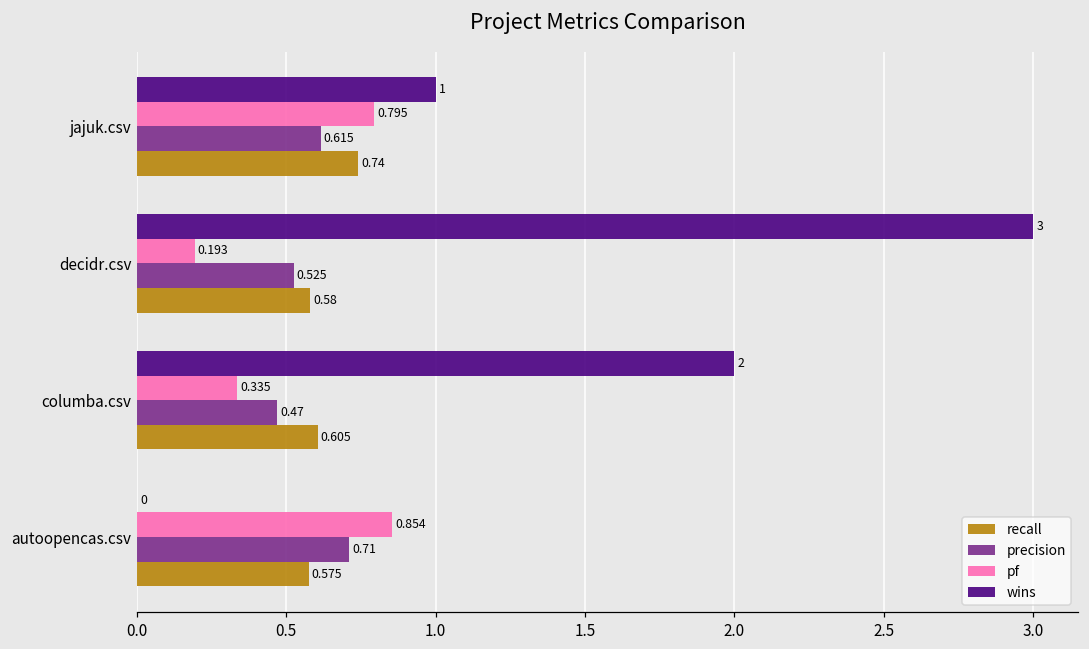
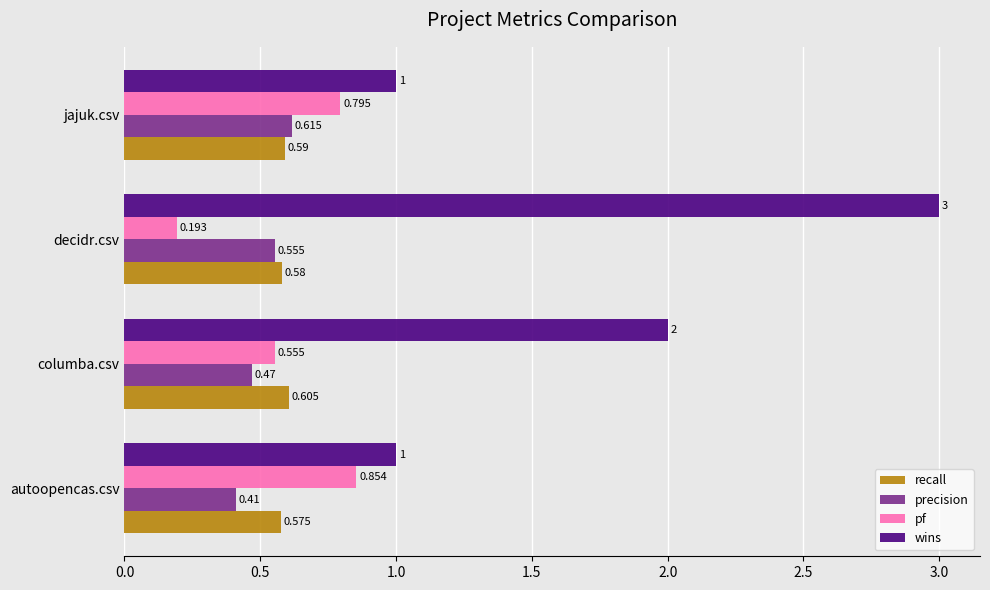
recall, jajuk.csv: 0.74 -> 0.59
precision, decidr.csv: 0.525 -> 0.555
pf, columba.csv: 0.335 -> 0.555
wins, autoopencas.csv: 0 -> 1
precision, autoopencas.csv: 0.71 -> 0.41
